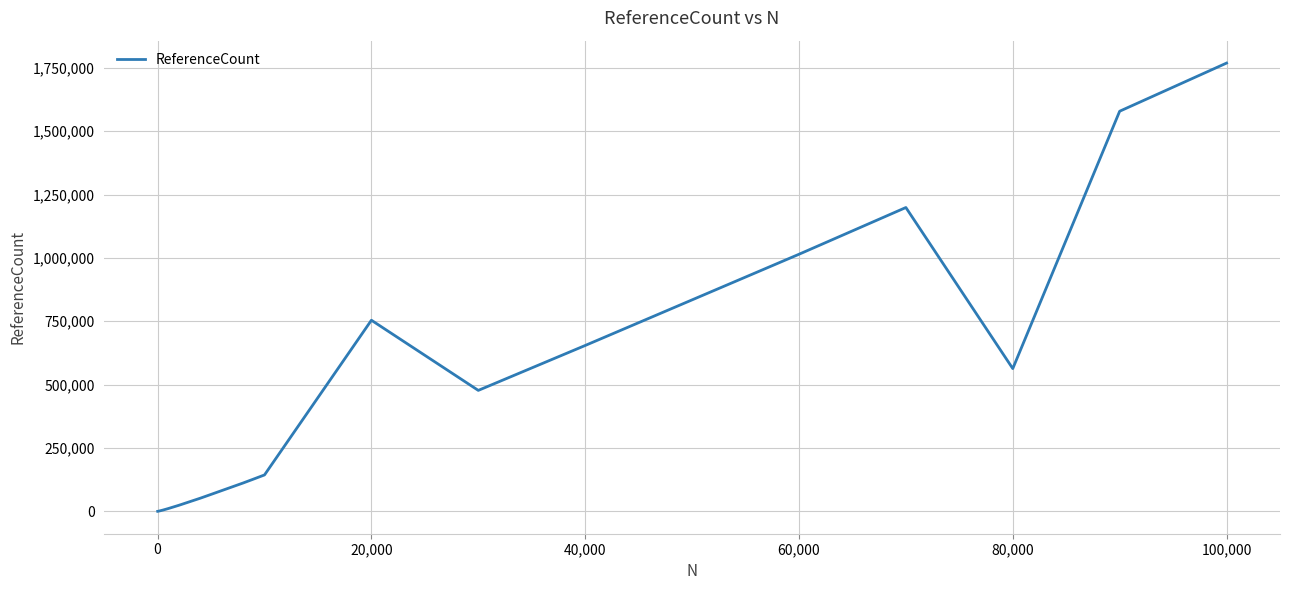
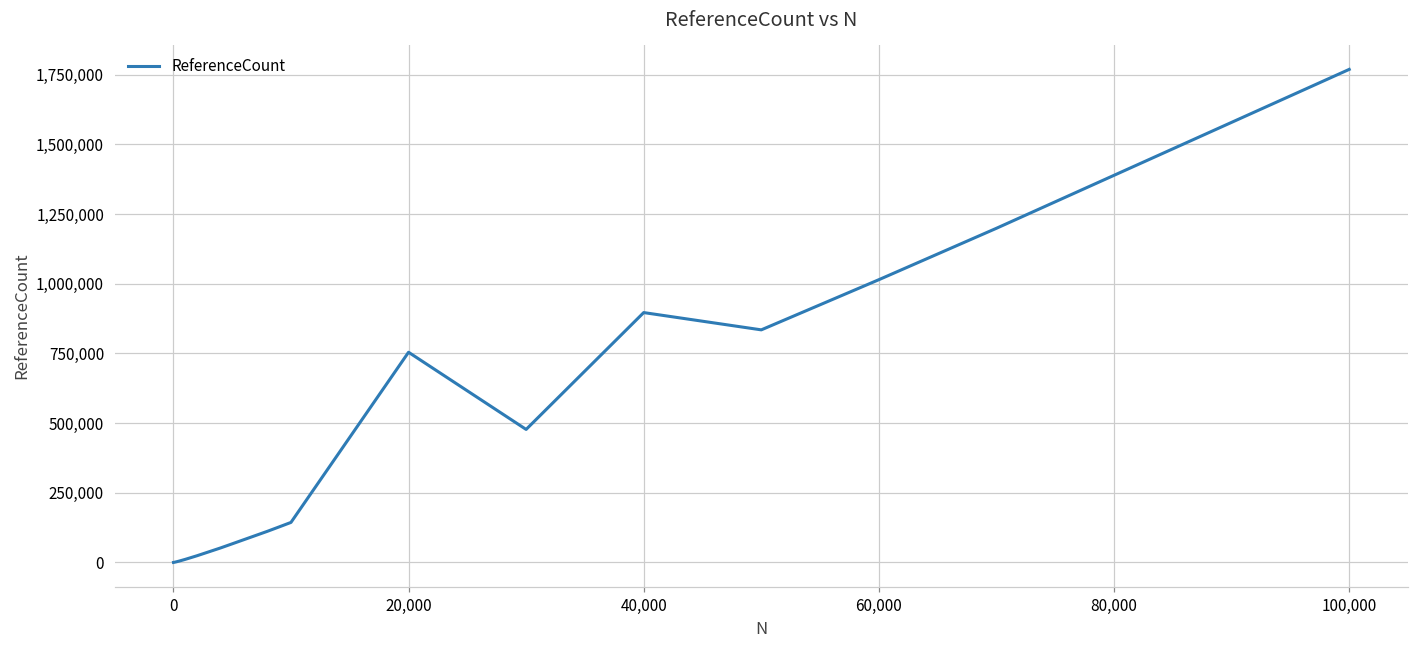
40,000: 650,000 -> 900,000
80,000: 560,000 -> 1,390,000
